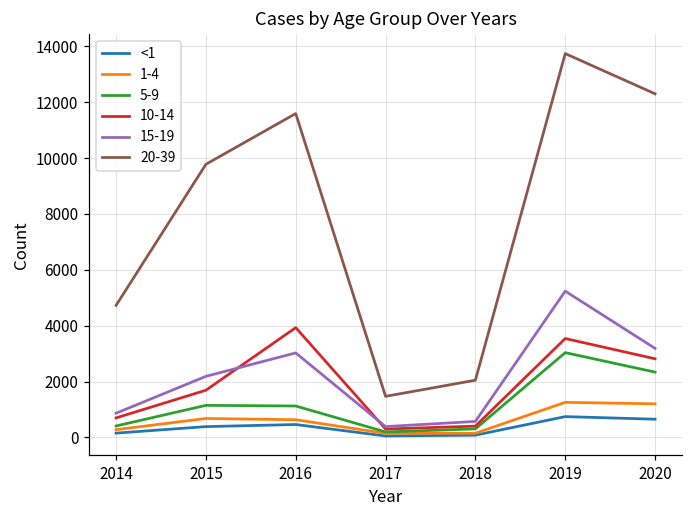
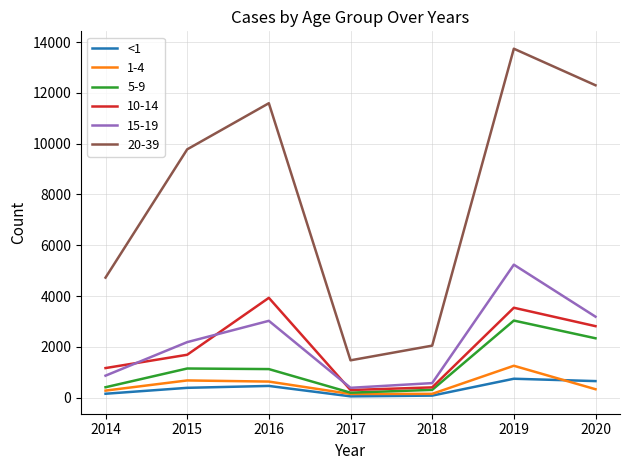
10-14, 2014: 700 -> 1200
1-4, 2020: 1200 -> 300
